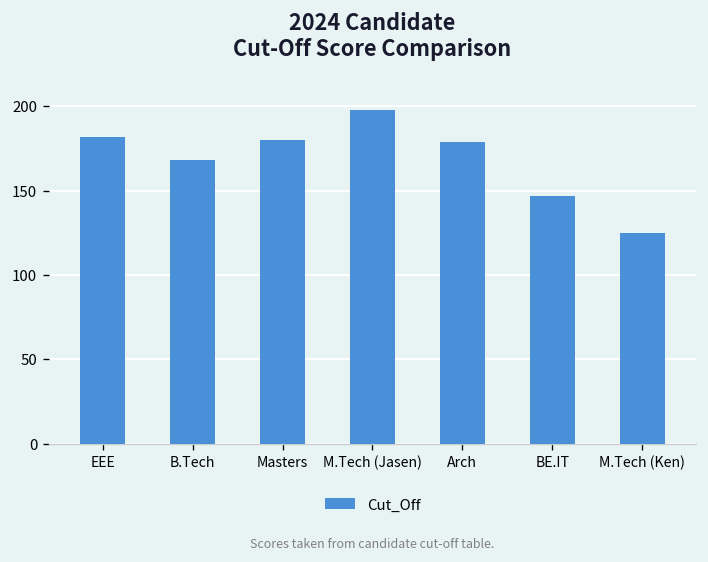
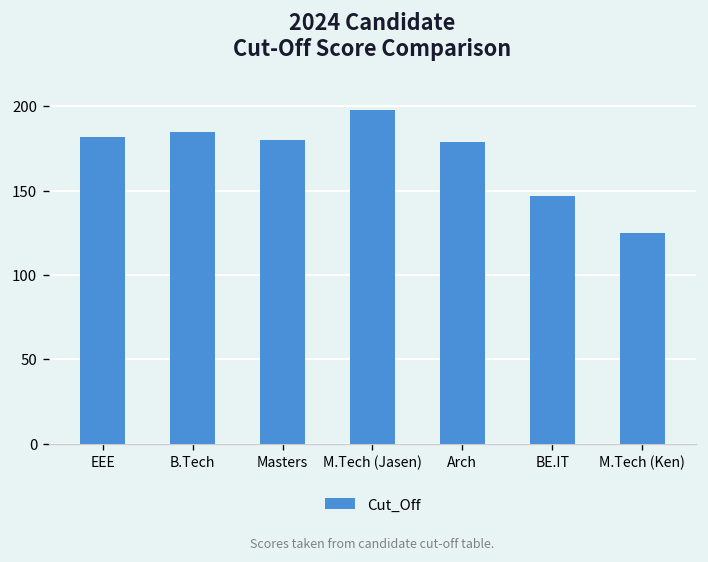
B.Tech: 168 -> 185
